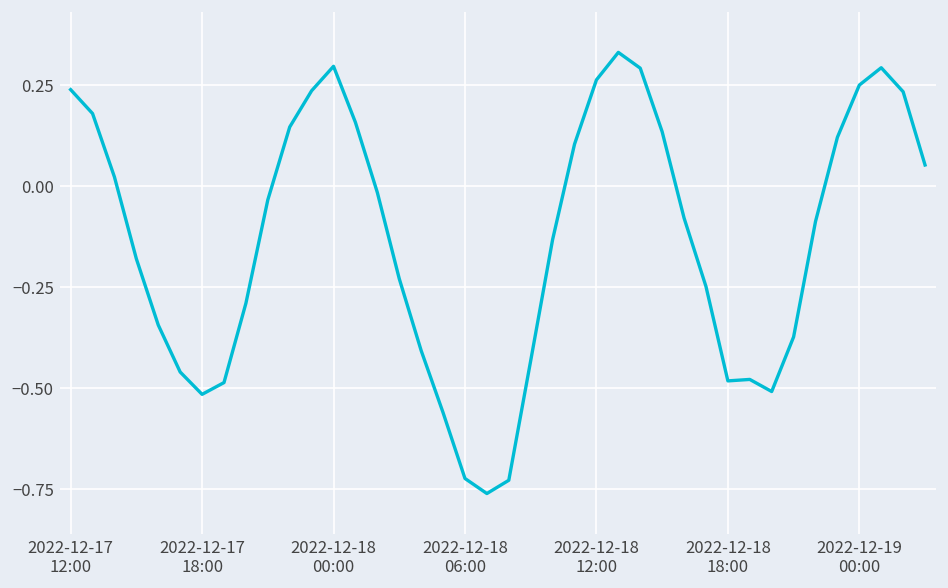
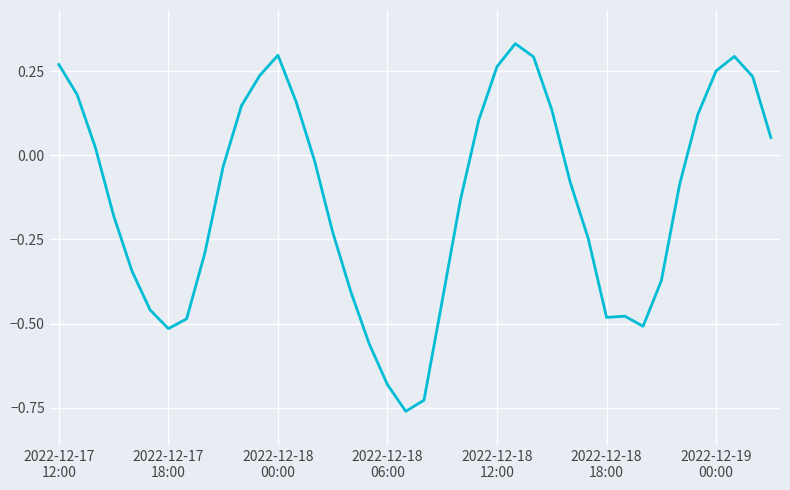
2022-12-17 12:00: 0.24 -> 0.27
2022-12-18 06:00: -0.72 -> -0.68
